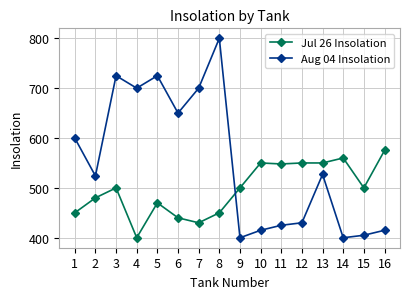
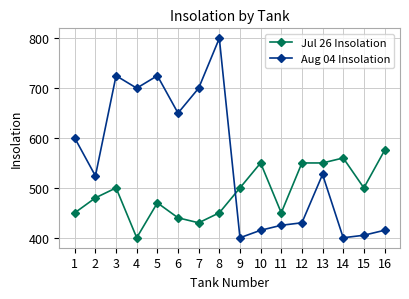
Jul 26 Insolation, 11: 550 -> 450
